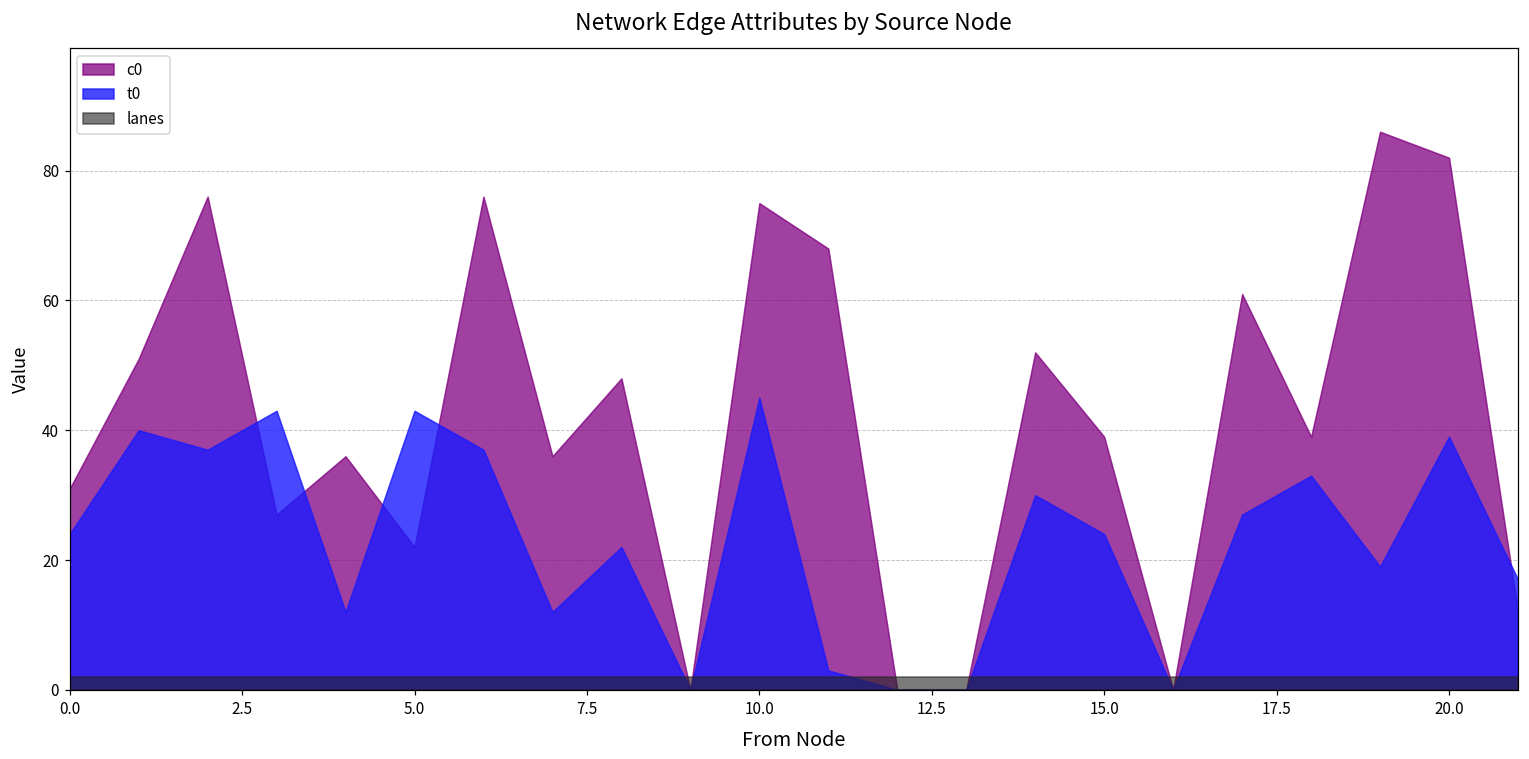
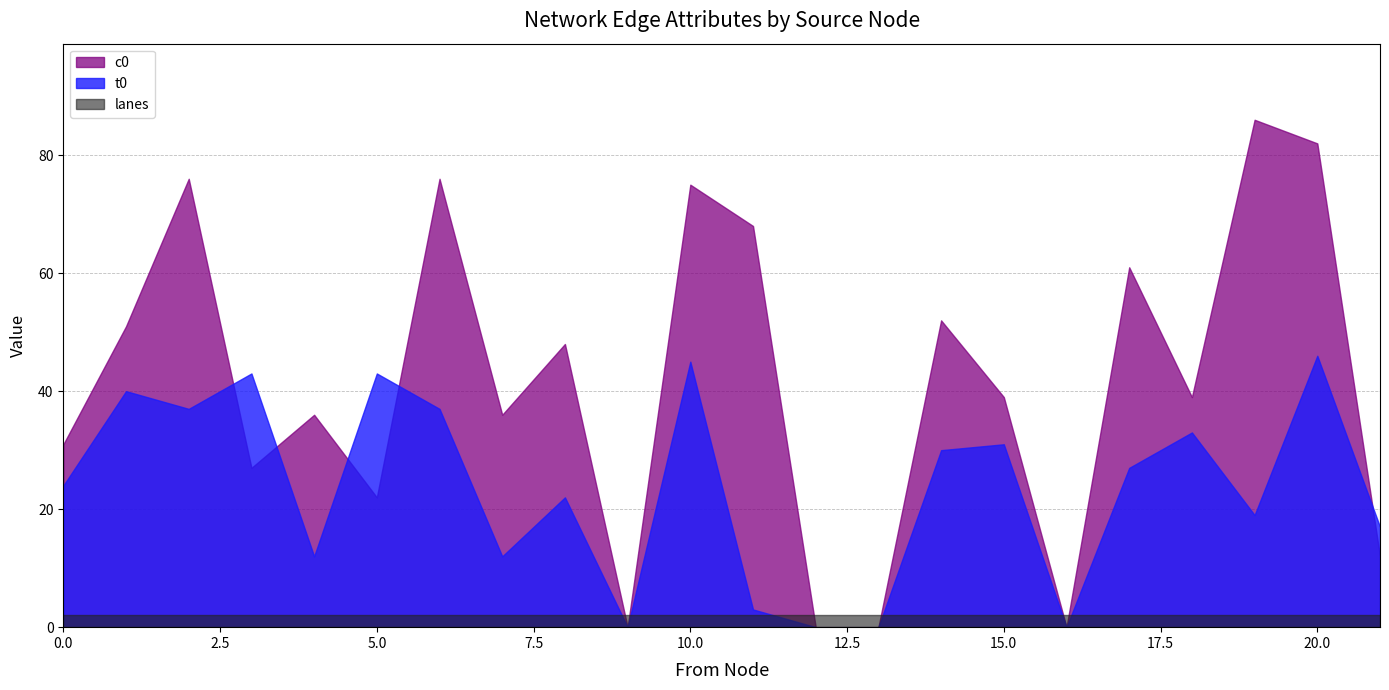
t0, 15.0: 24 -> 31
t0, 20.0: 39 -> 46
